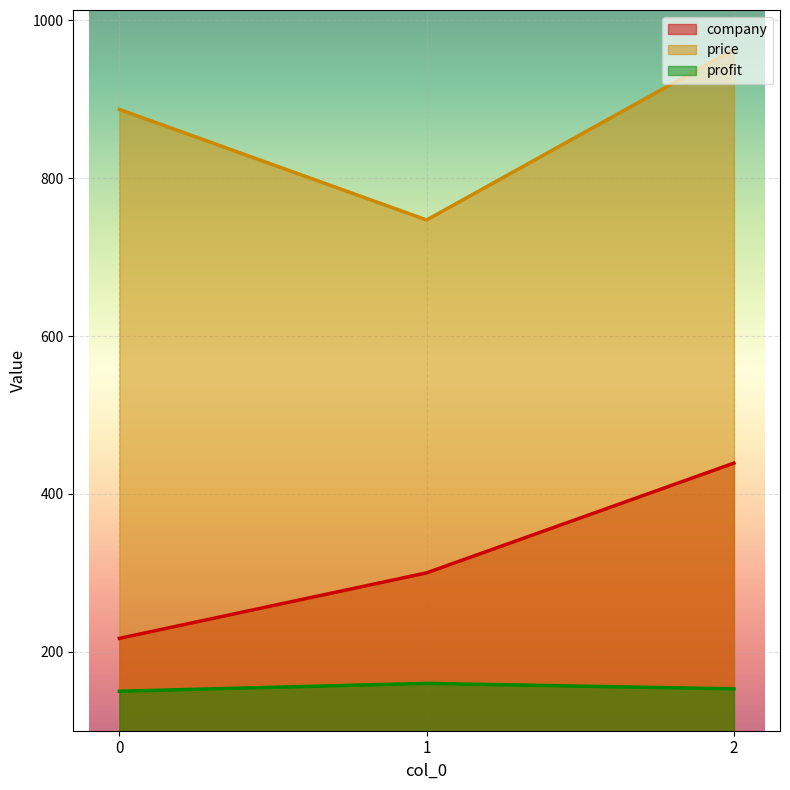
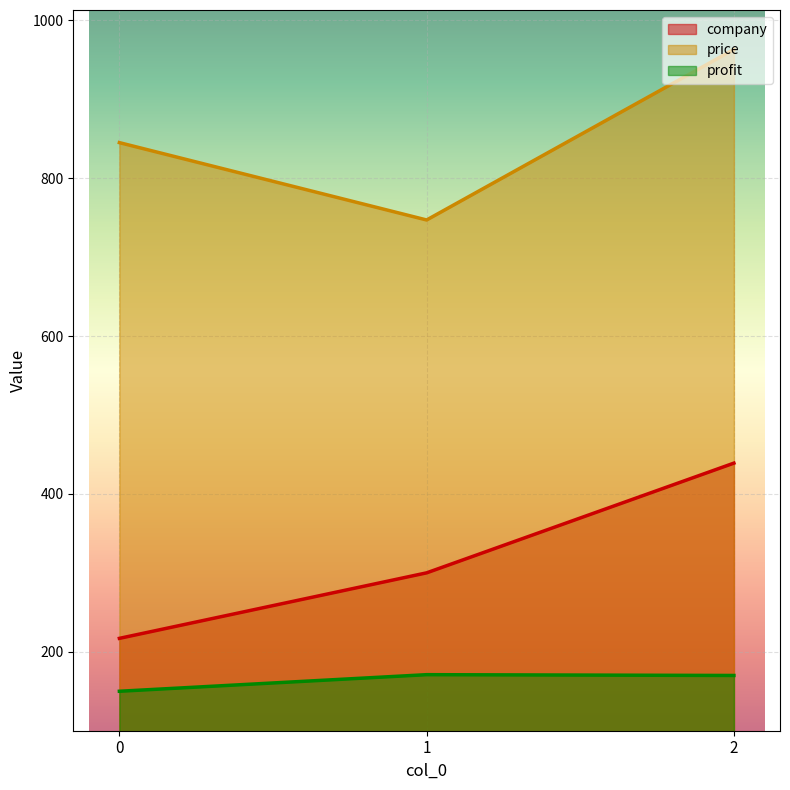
price, 0: 890 -> 850
profit, 1: 160 -> 170
profit, 2: 150 -> 170
